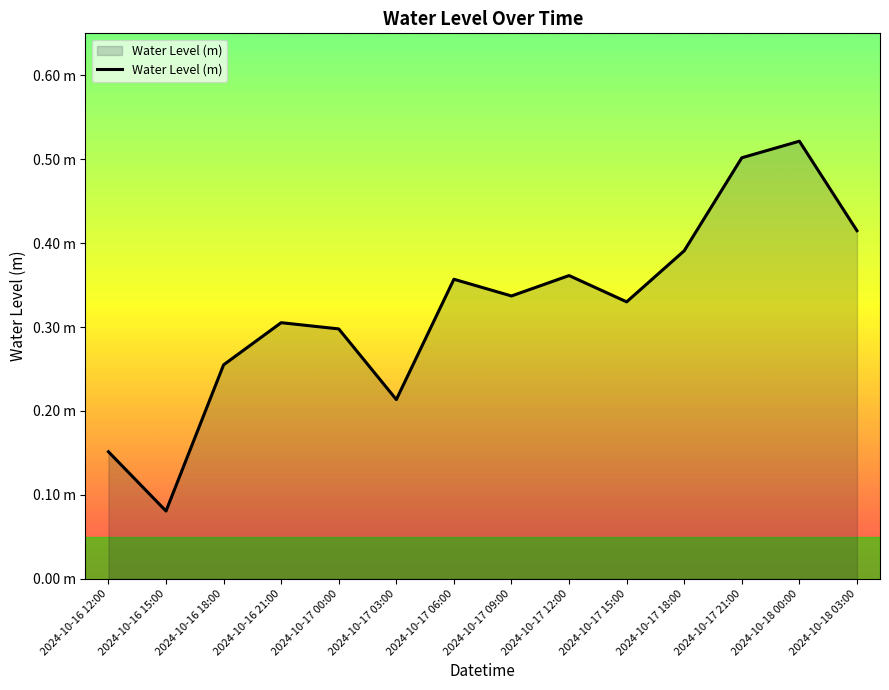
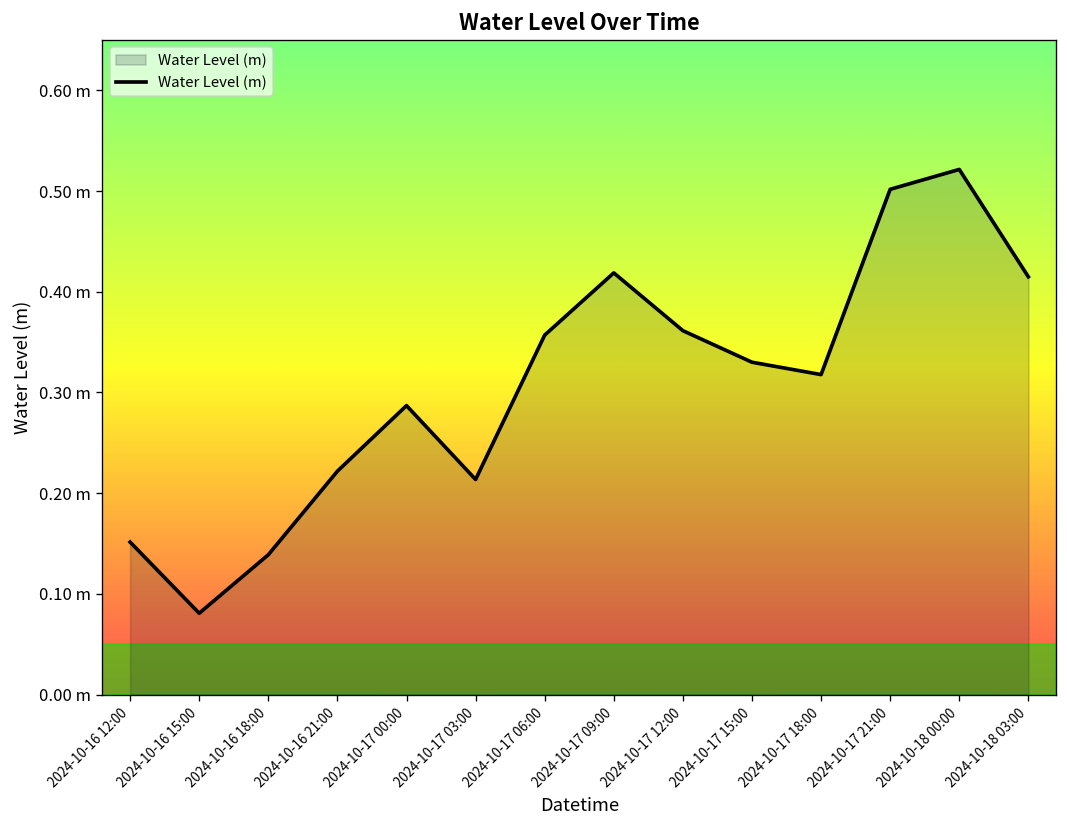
2024-10-16 18:00: 0.25 m -> 0.14 m
2024-10-16 21:00: 0.31 m -> 0.22 m
2024-10-17 00:00: 0.30 m -> 0.29 m
2024-10-17 09:00: 0.34 m -> 0.42 m
2024-10-17 18:00: 0.39 m -> 0.32 m
